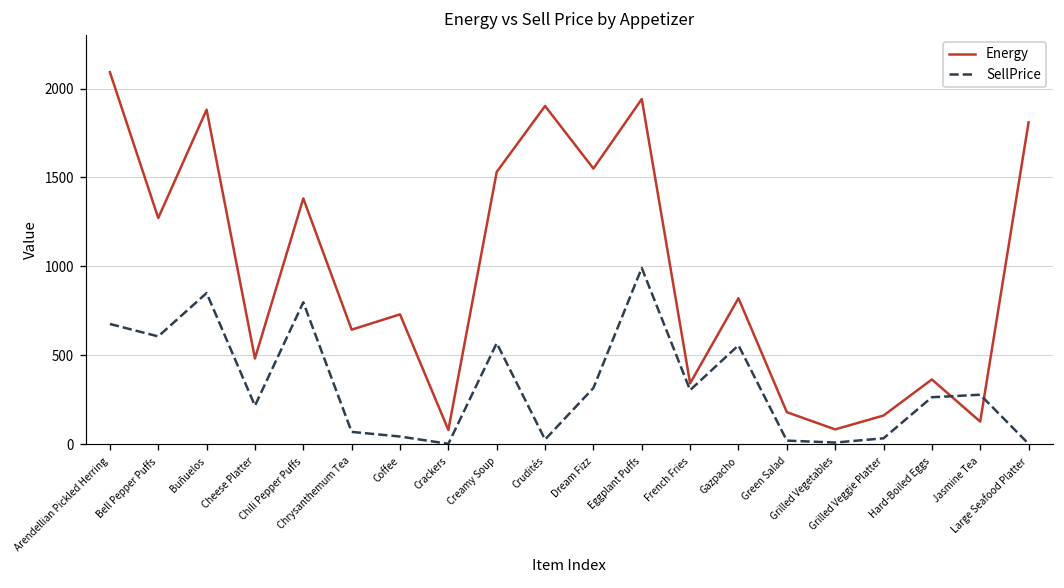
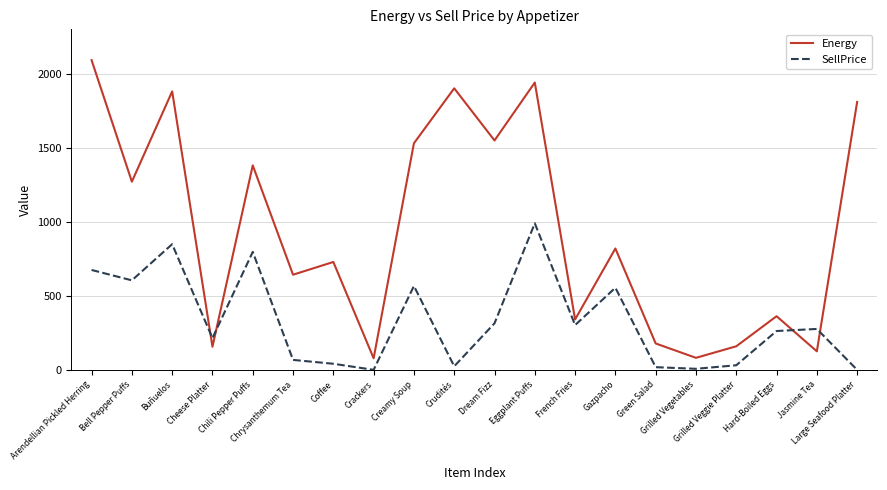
Energy, Cheese Platter: 480 -> 160
